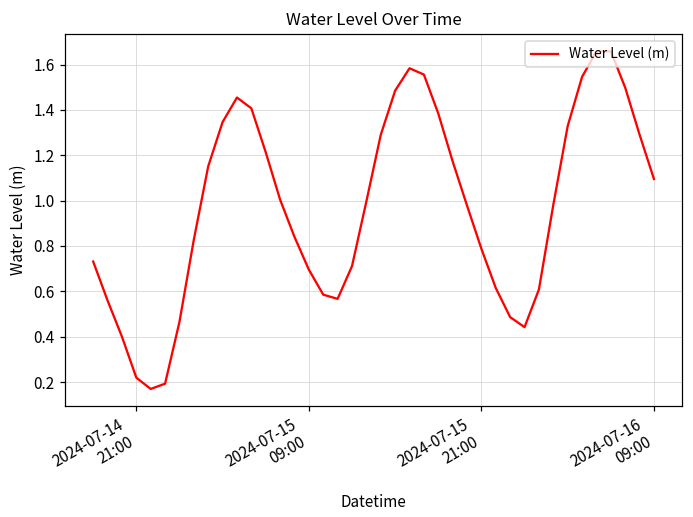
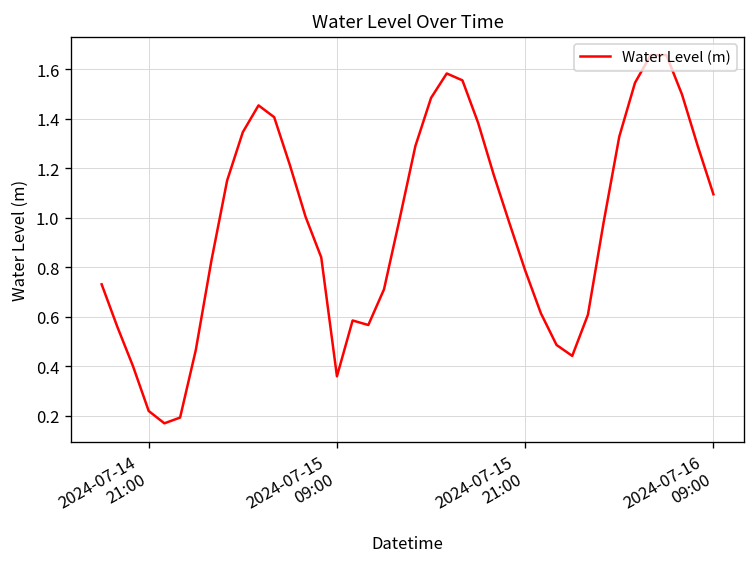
2024-07-15 09:00: 0.70 -> 0.36
